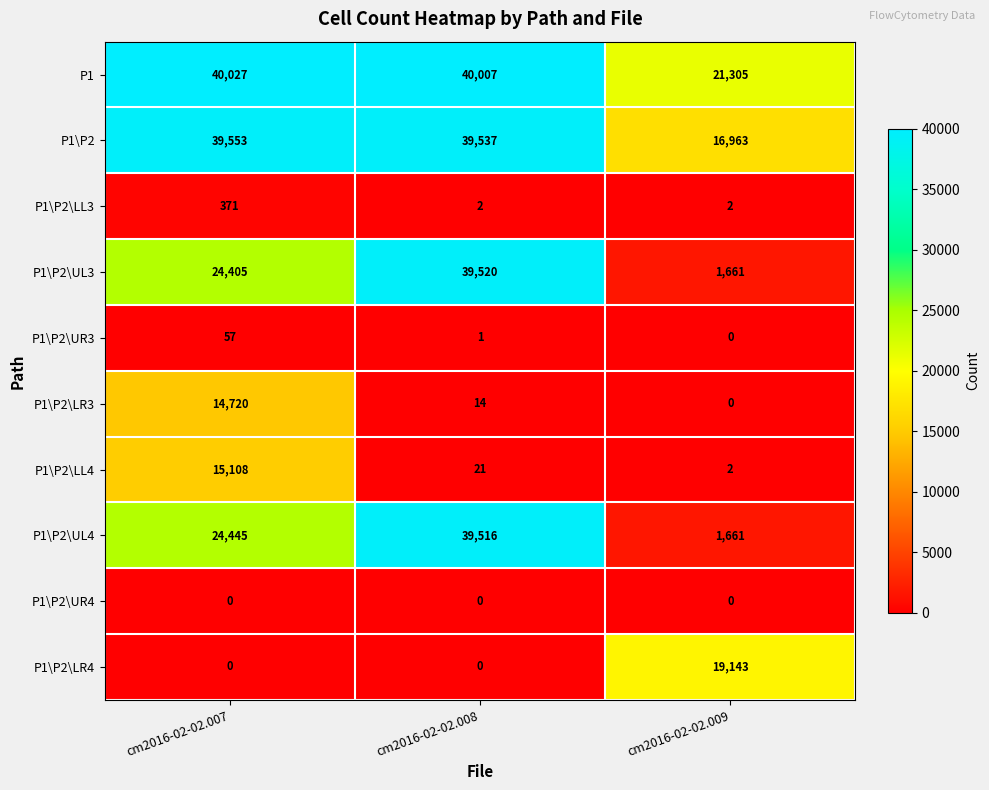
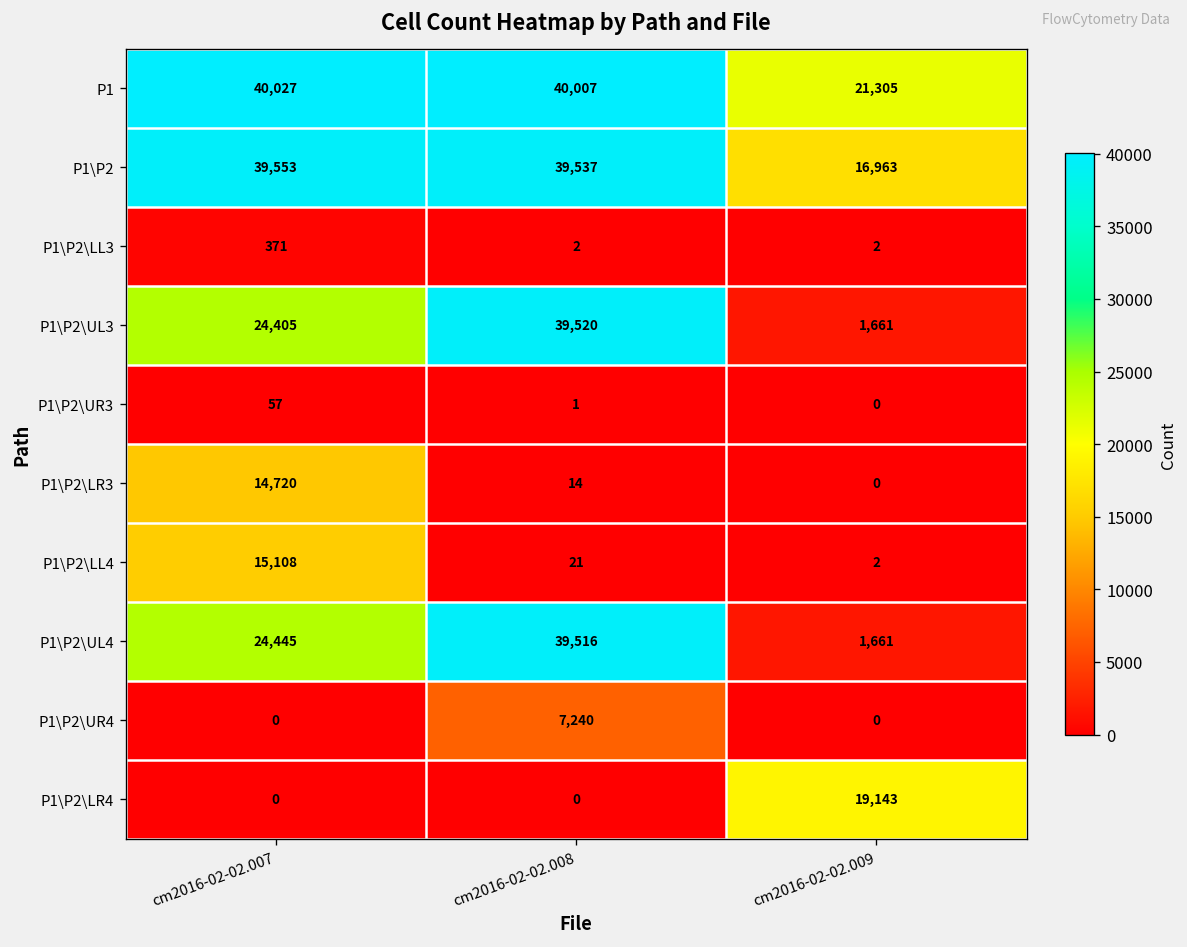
P1\P2\UR4, cm2016-02-02.008: 0 -> 7,240
